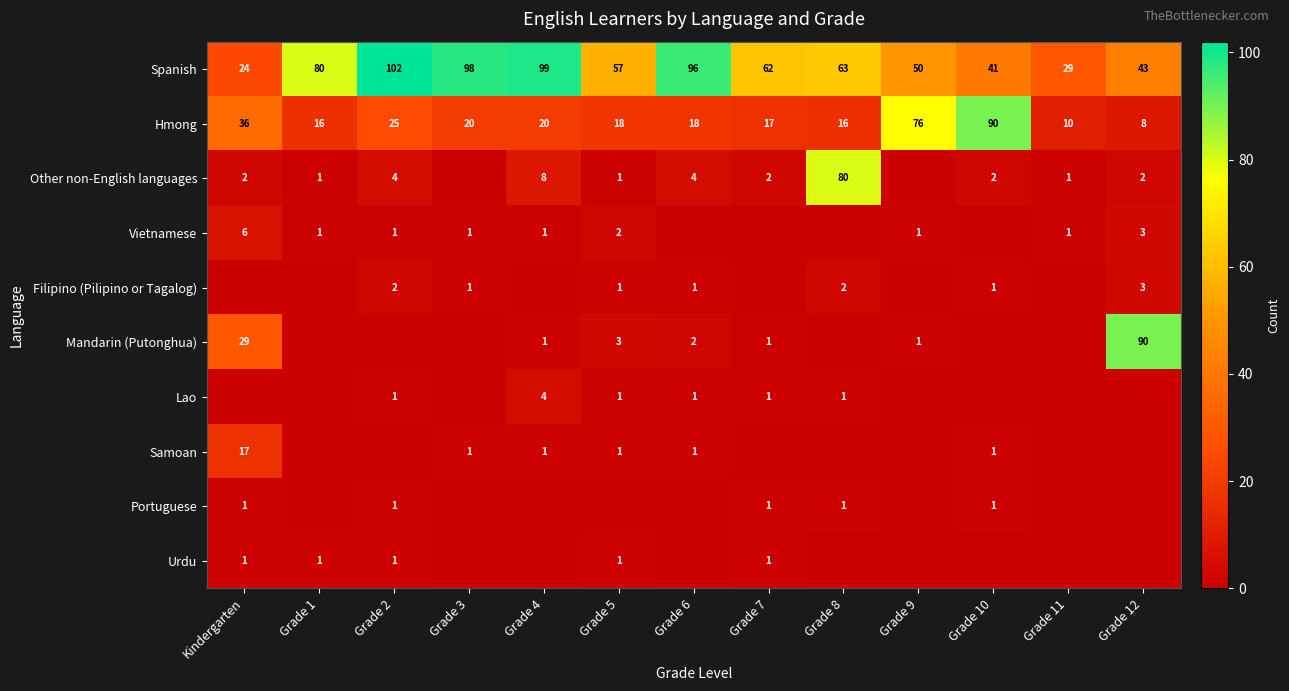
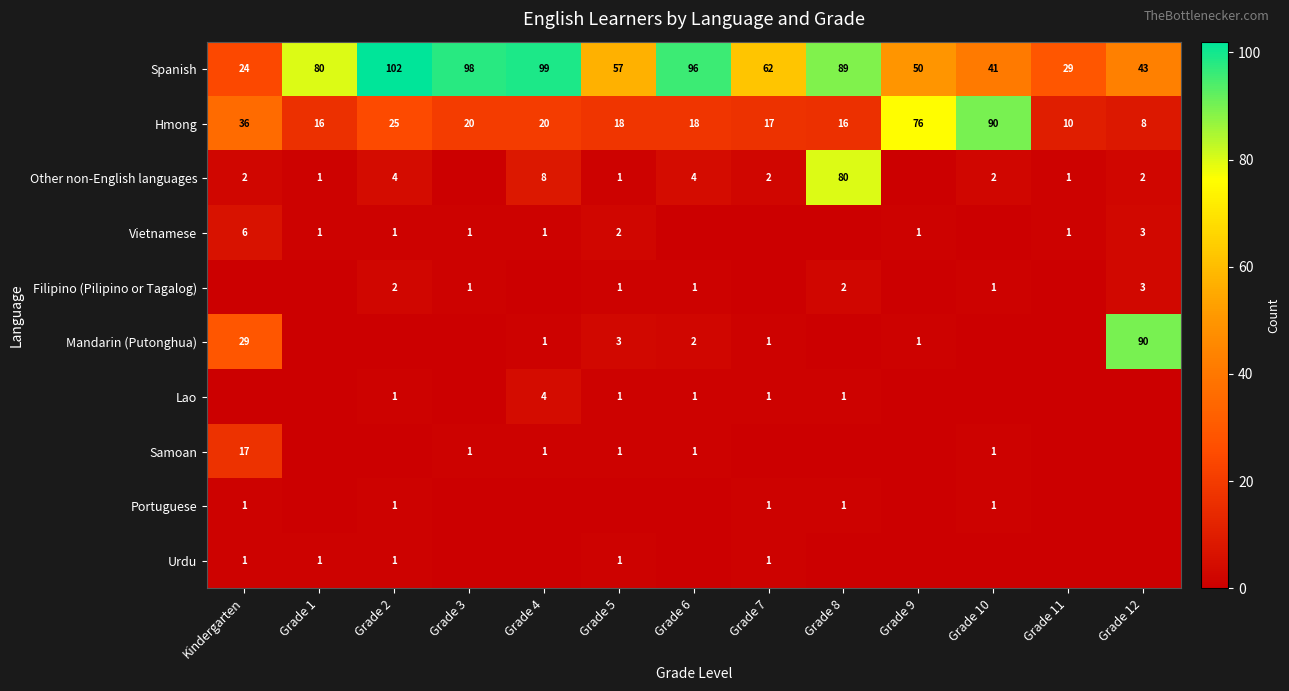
Spanish, Grade 8: 63 -> 89
